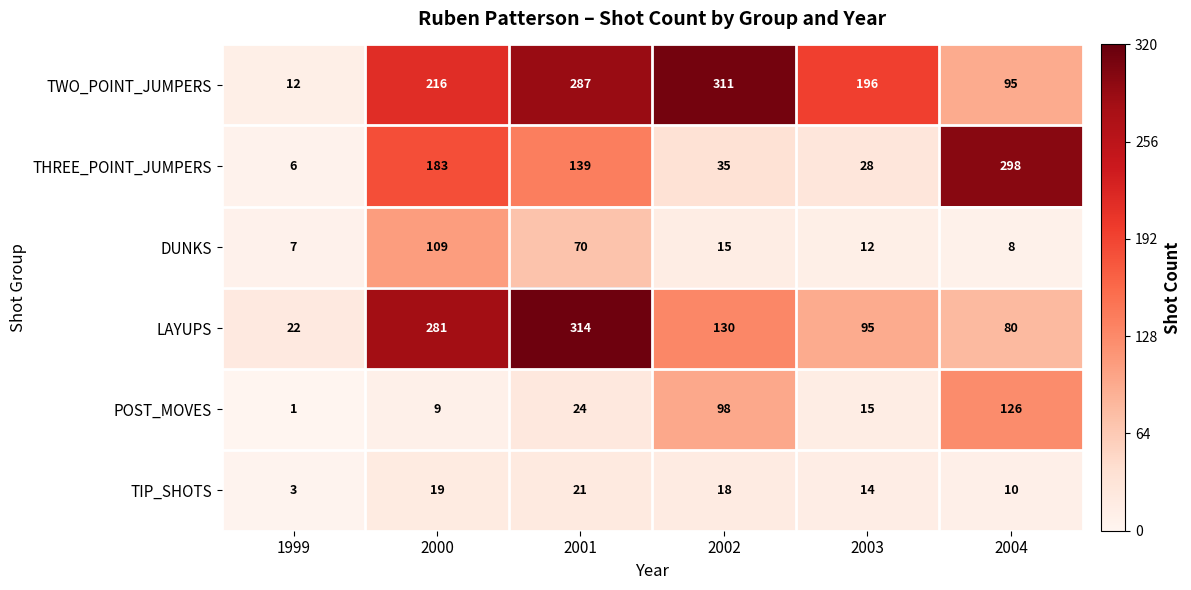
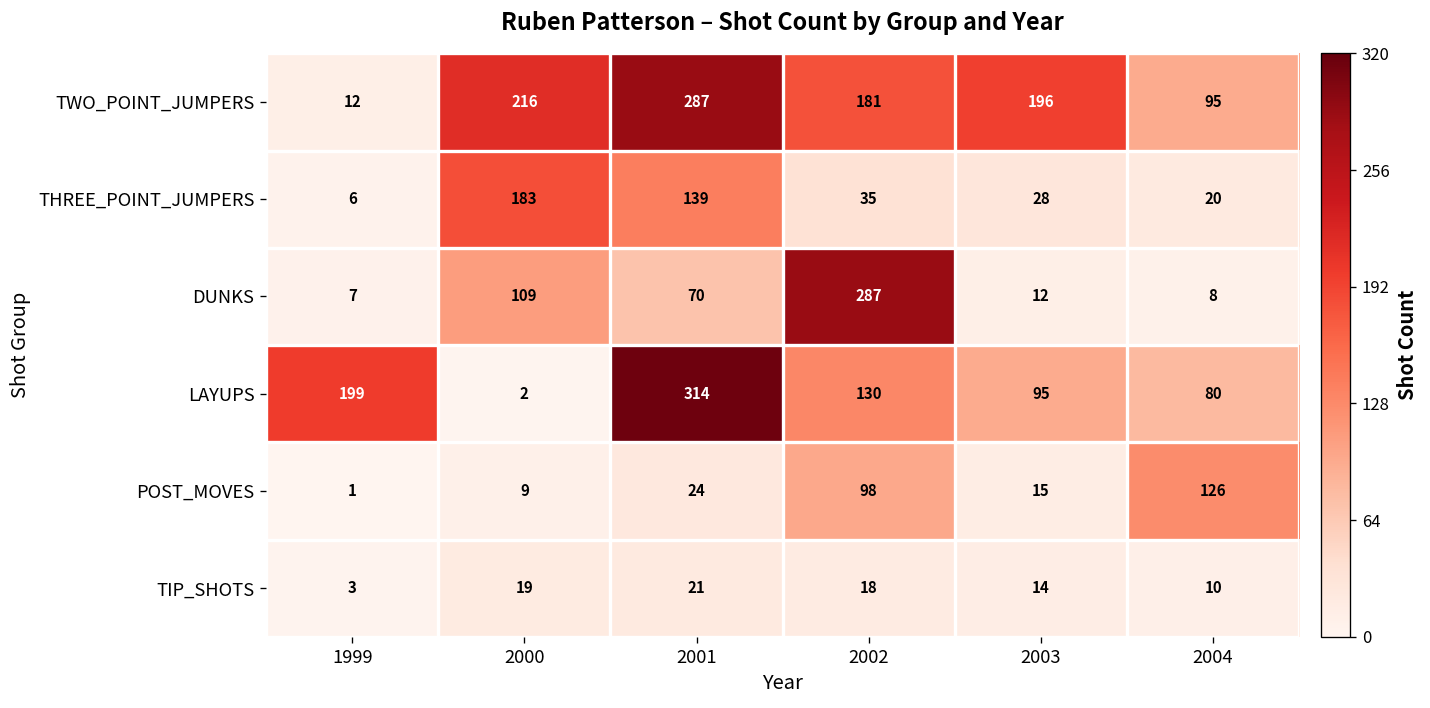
TWO_POINT_JUMPERS, 2002: 311 -> 181
THREE_POINT_JUMPERS, 2004: 298 -> 20
DUNKS, 2002: 15 -> 287
LAYUPS, 1999: 22 -> 199
LAYUPS, 2000: 281 -> 2
